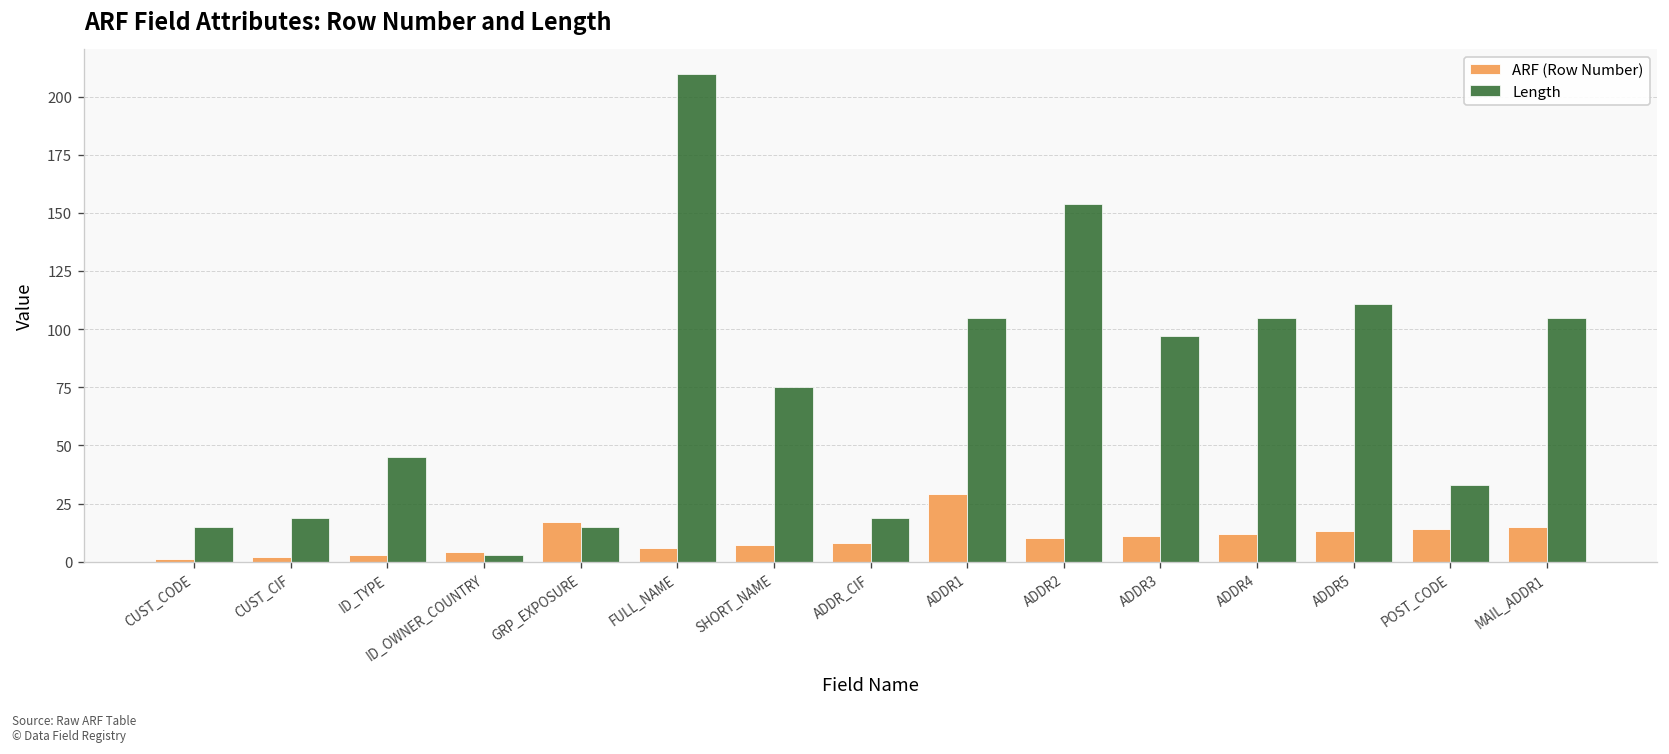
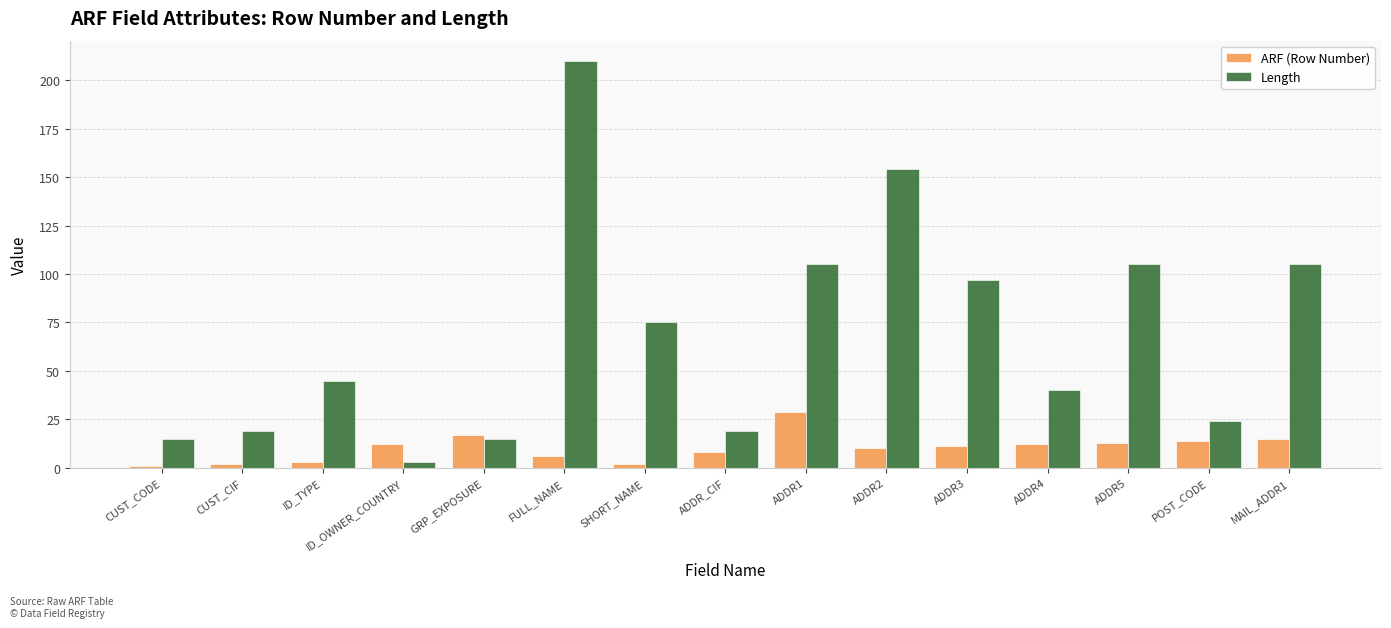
ARF (Row Number), ID_OWNER_COUNTRY: 4 -> 12
ARF (Row Number), SHORT_NAME: 7 -> 2
Length, ADDR4: 105 -> 40
Length, ADDR5: 111 -> 105
Length, POST_CODE: 33 -> 24
